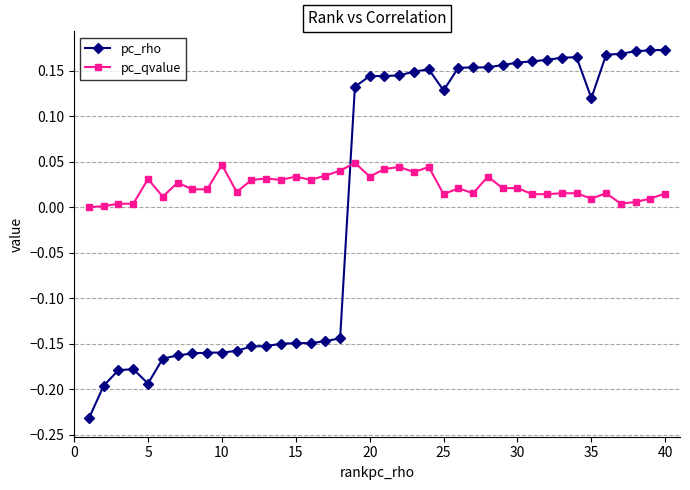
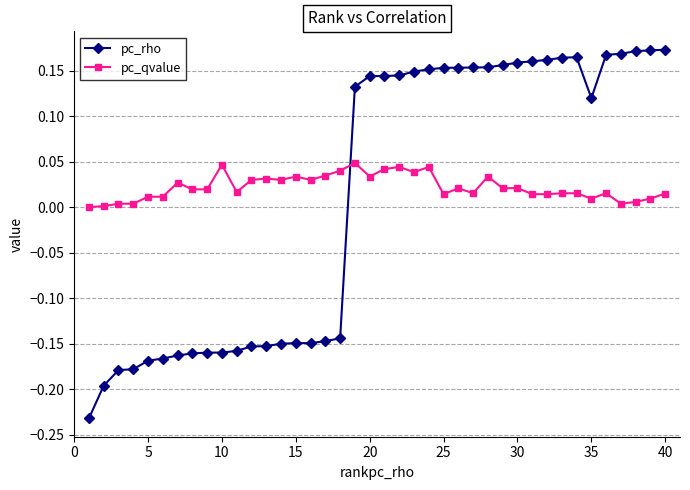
pc_rho, 5: -0.19 -> -0.17
pc_qvalue, 5: 0.03 -> 0.01
pc_rho, 25: 0.13 -> 0.15
